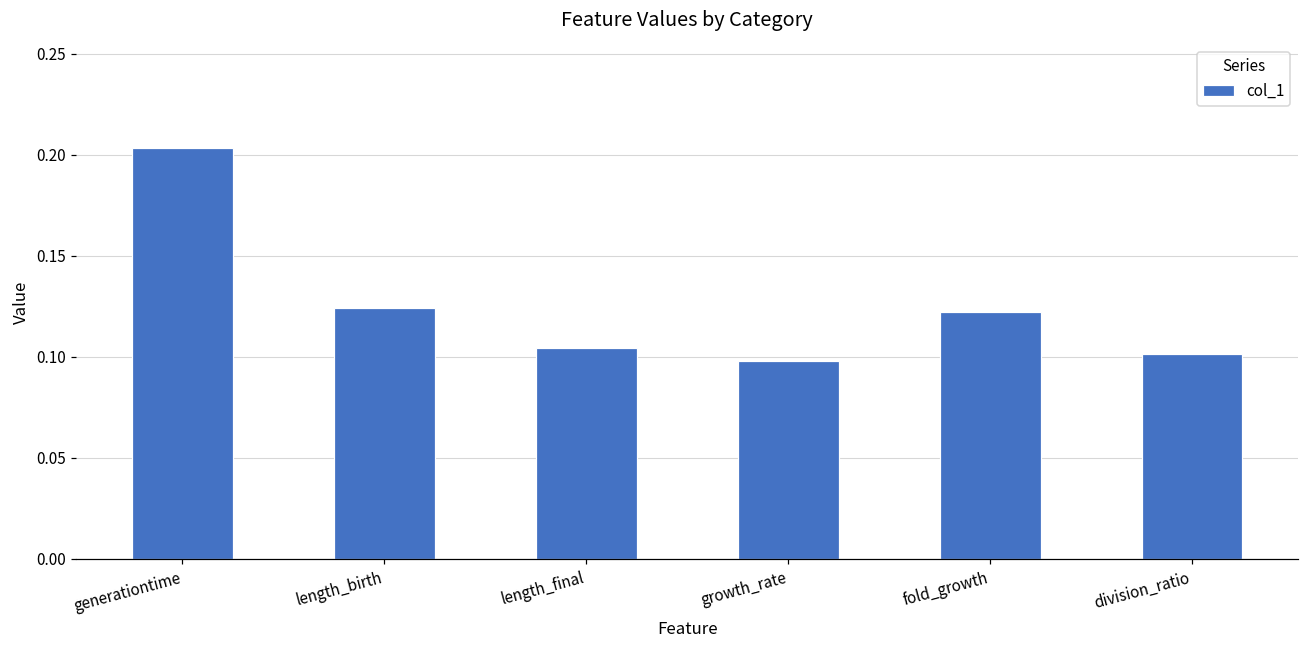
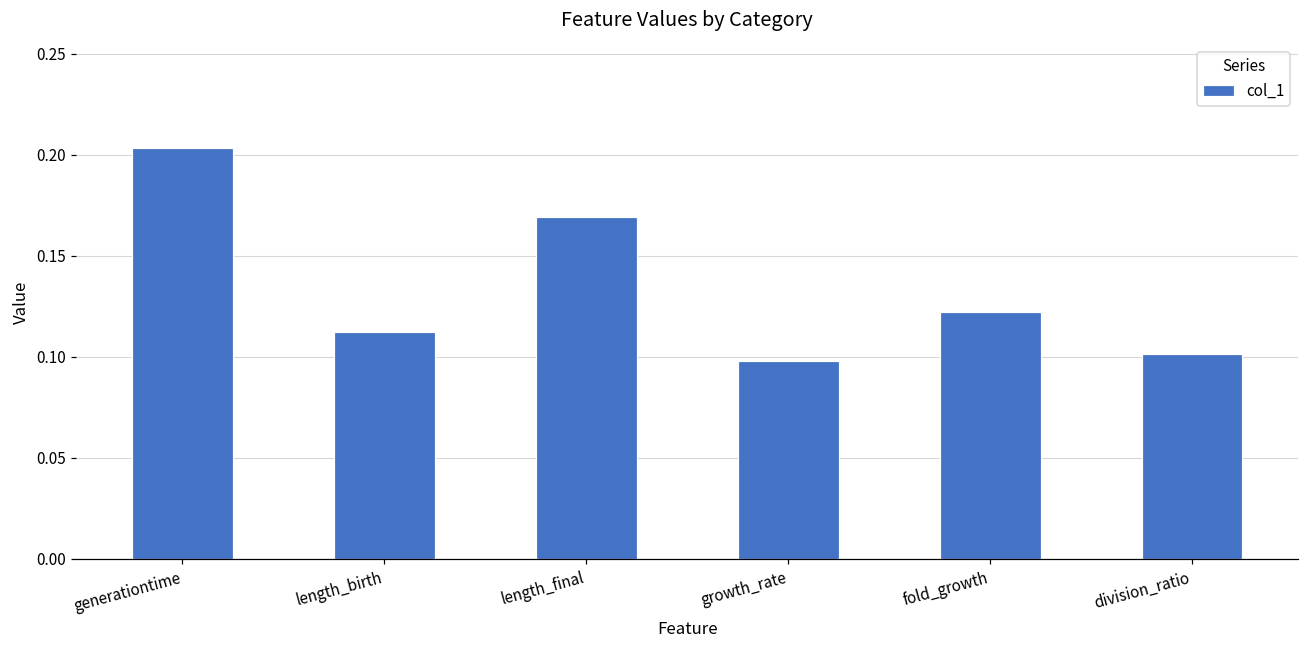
length_birth: 0.124 -> 0.113
length_final: 0.105 -> 0.169
